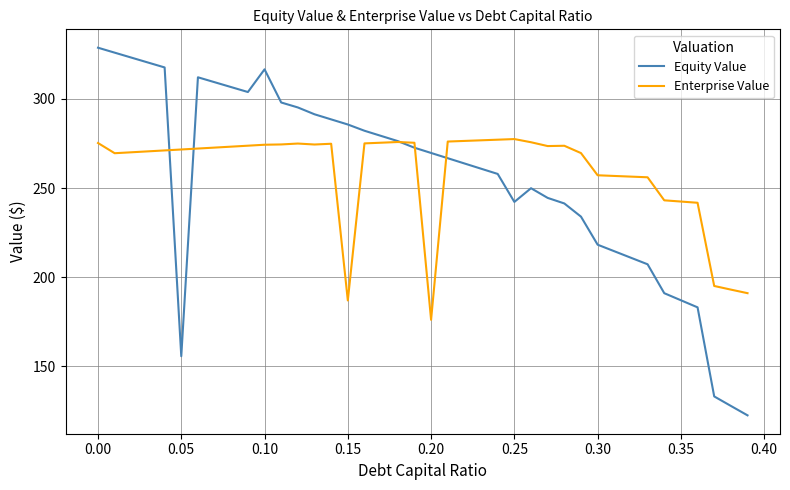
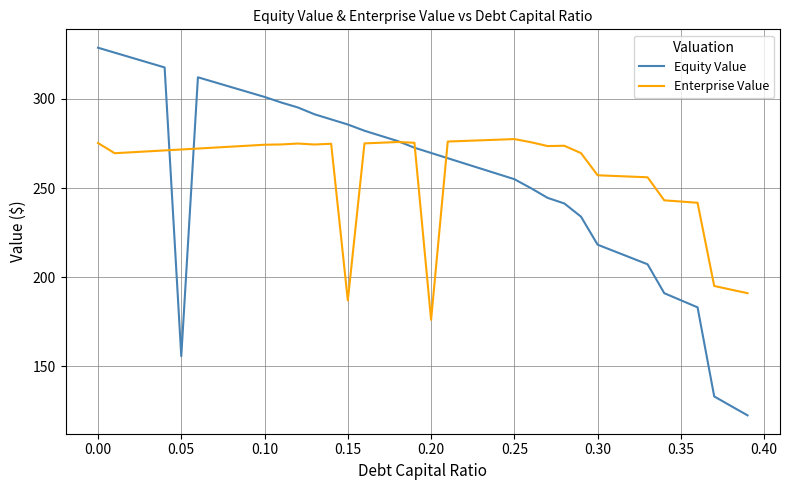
Equity Value, 0.10: 317 -> 301
Equity Value, 0.25: 242 -> 255
